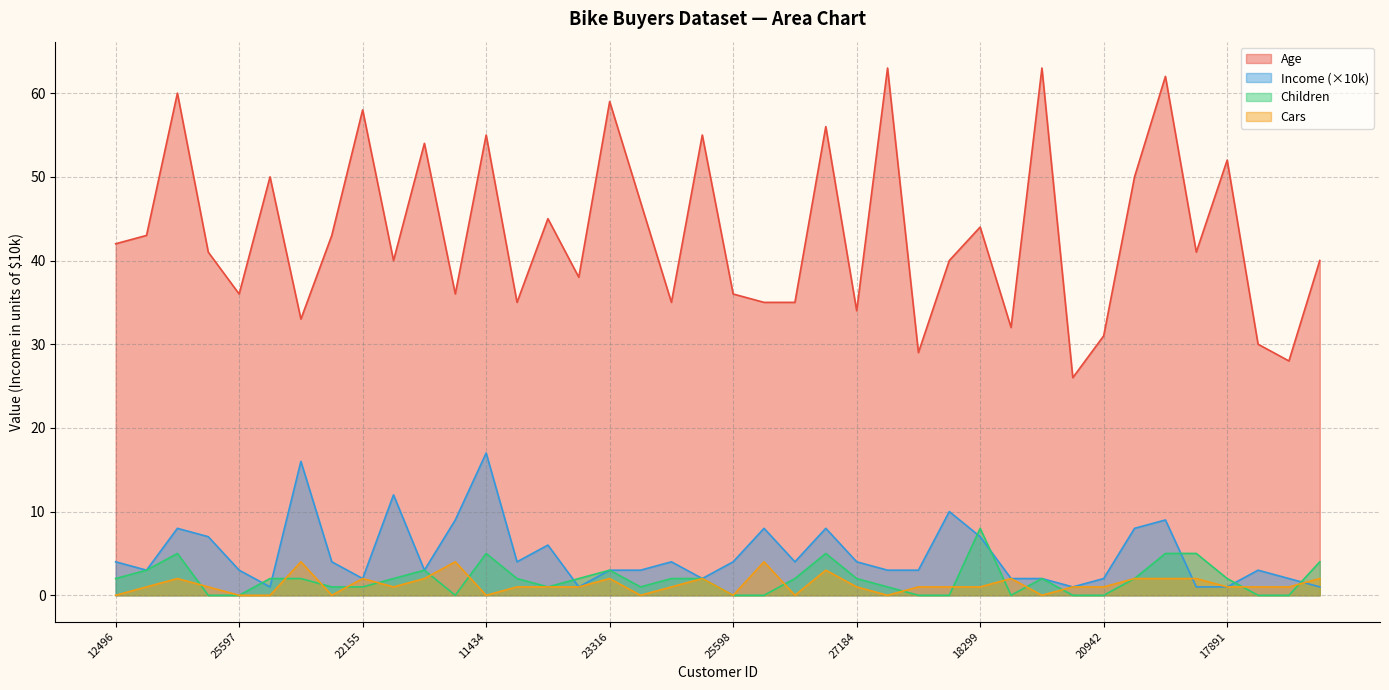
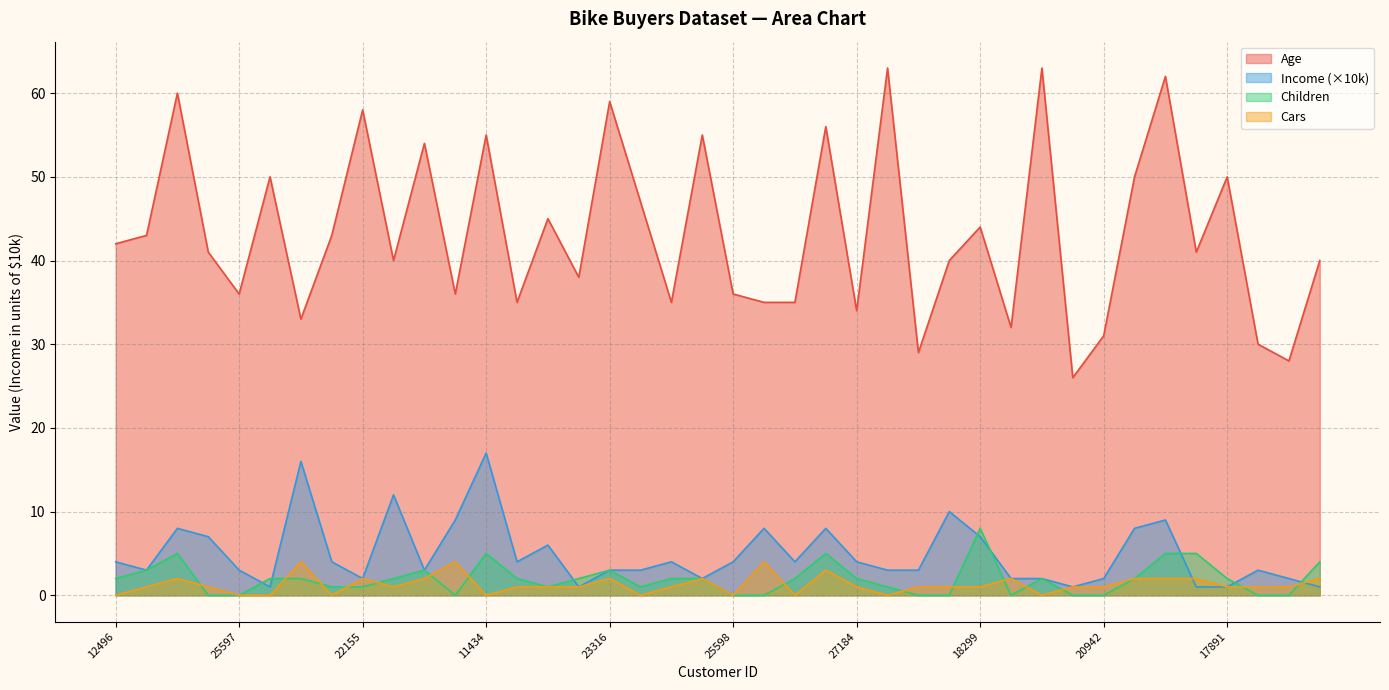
Age, 17891: 52 -> 50
